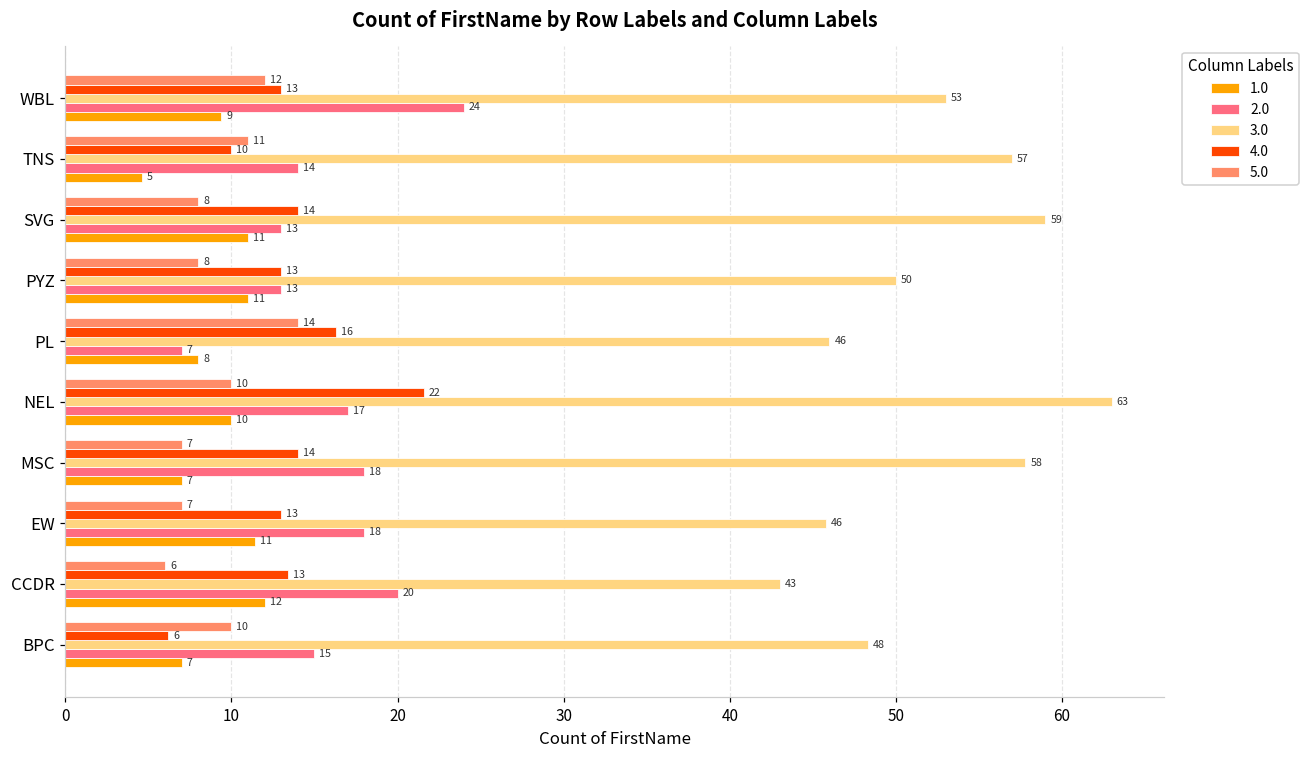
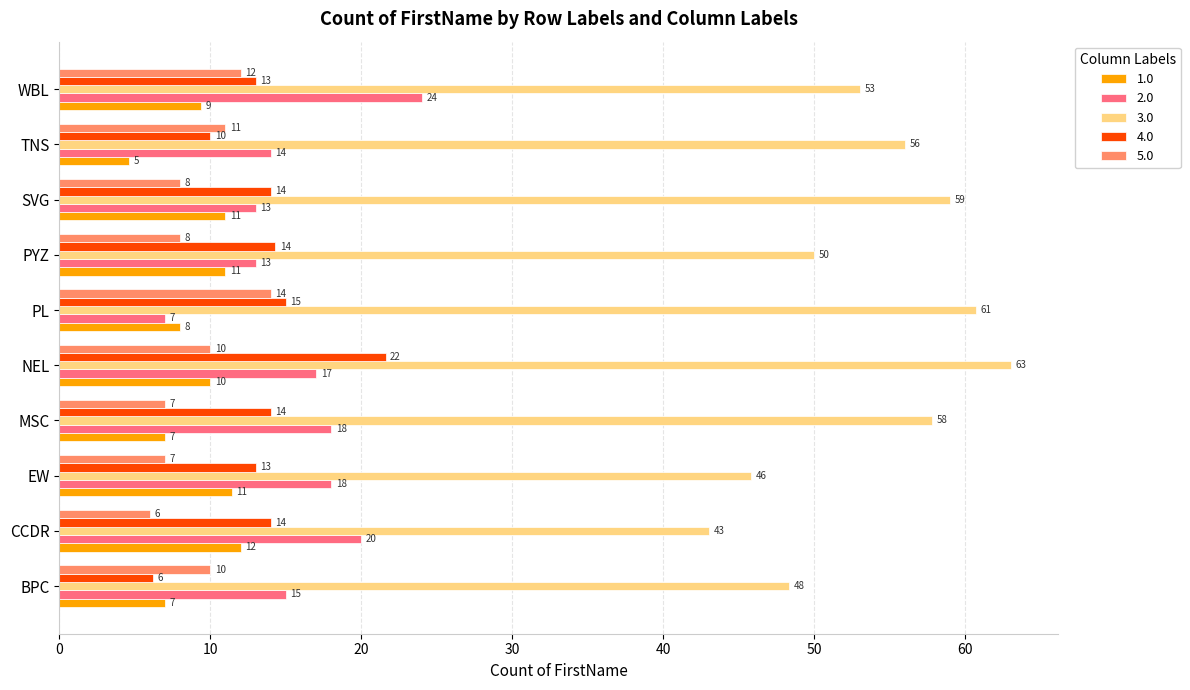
3.0, TNS: 57 -> 56
4.0, PYZ: 13 -> 14
4.0, PL: 16 -> 15
3.0, PL: 46 -> 61
4.0, CCDR: 13 -> 14
